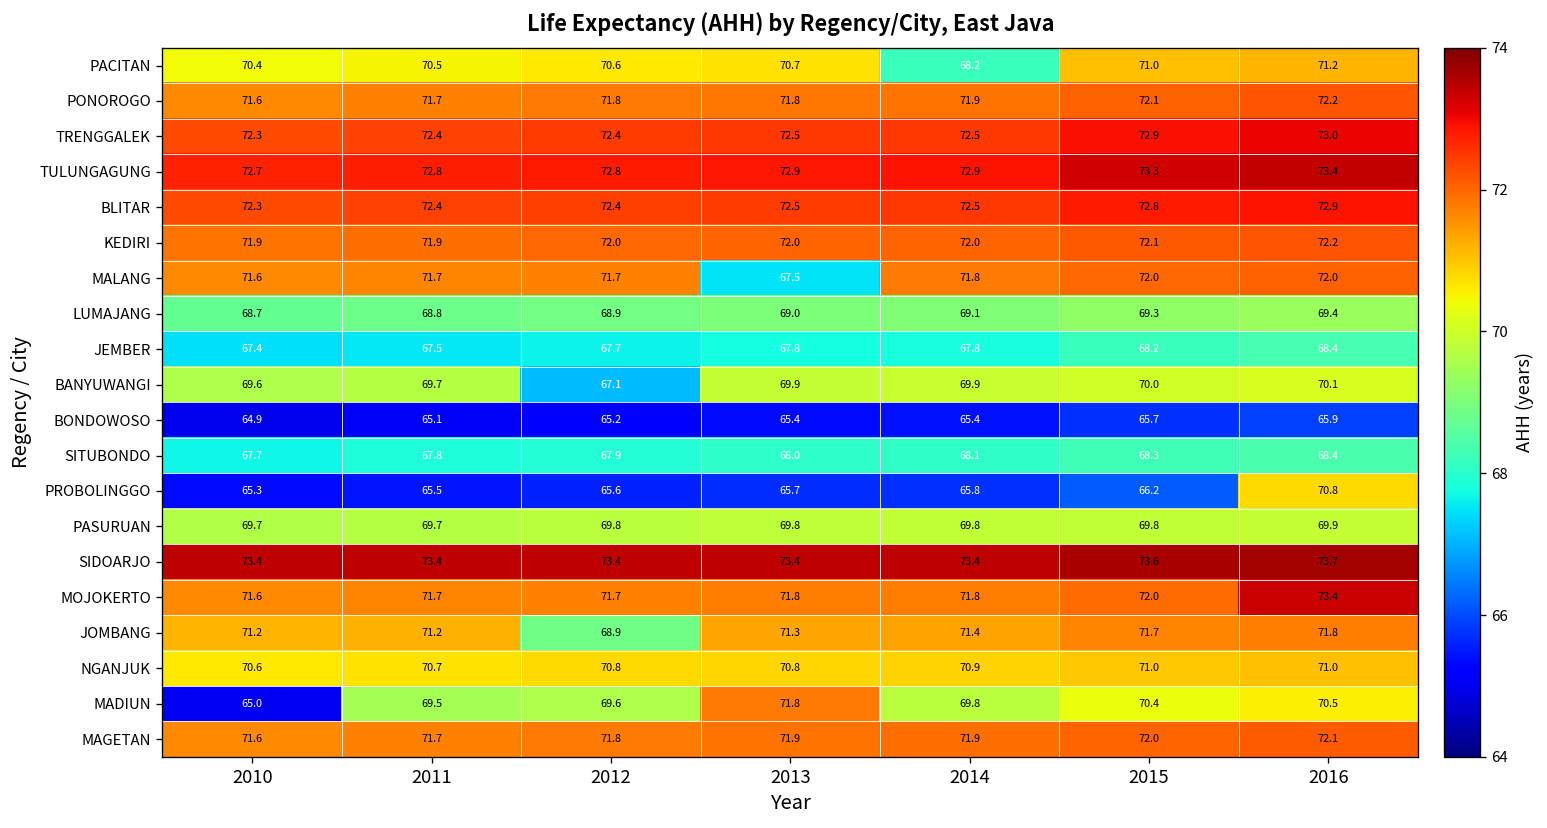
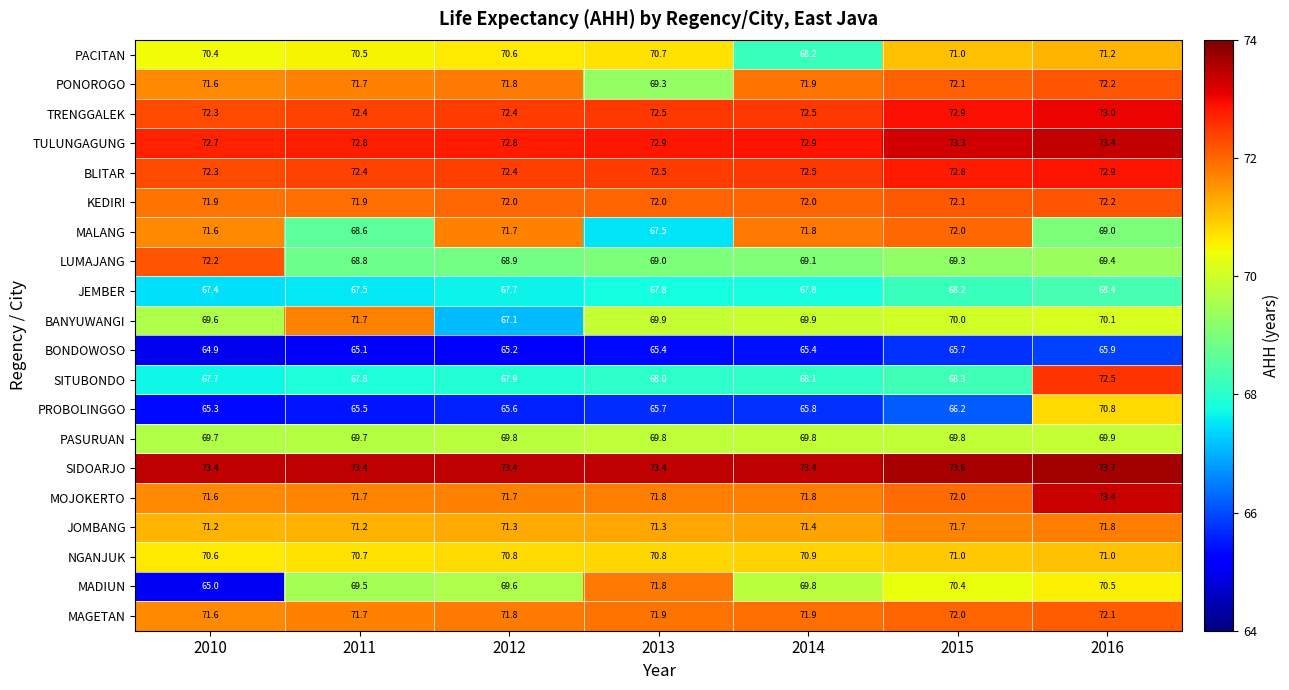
PONOROGO, 2013: 71.8 -> 69.3
MALANG, 2011: 71.7 -> 68.6
MALANG, 2016: 72.0 -> 69.0
LUMAJANG, 2010: 68.7 -> 72.2
BANYUWANGI, 2011: 69.7 -> 71.7
SITUBONDO, 2016: 68.4 -> 72.5
JOMBANG, 2012: 68.9 -> 71.3
